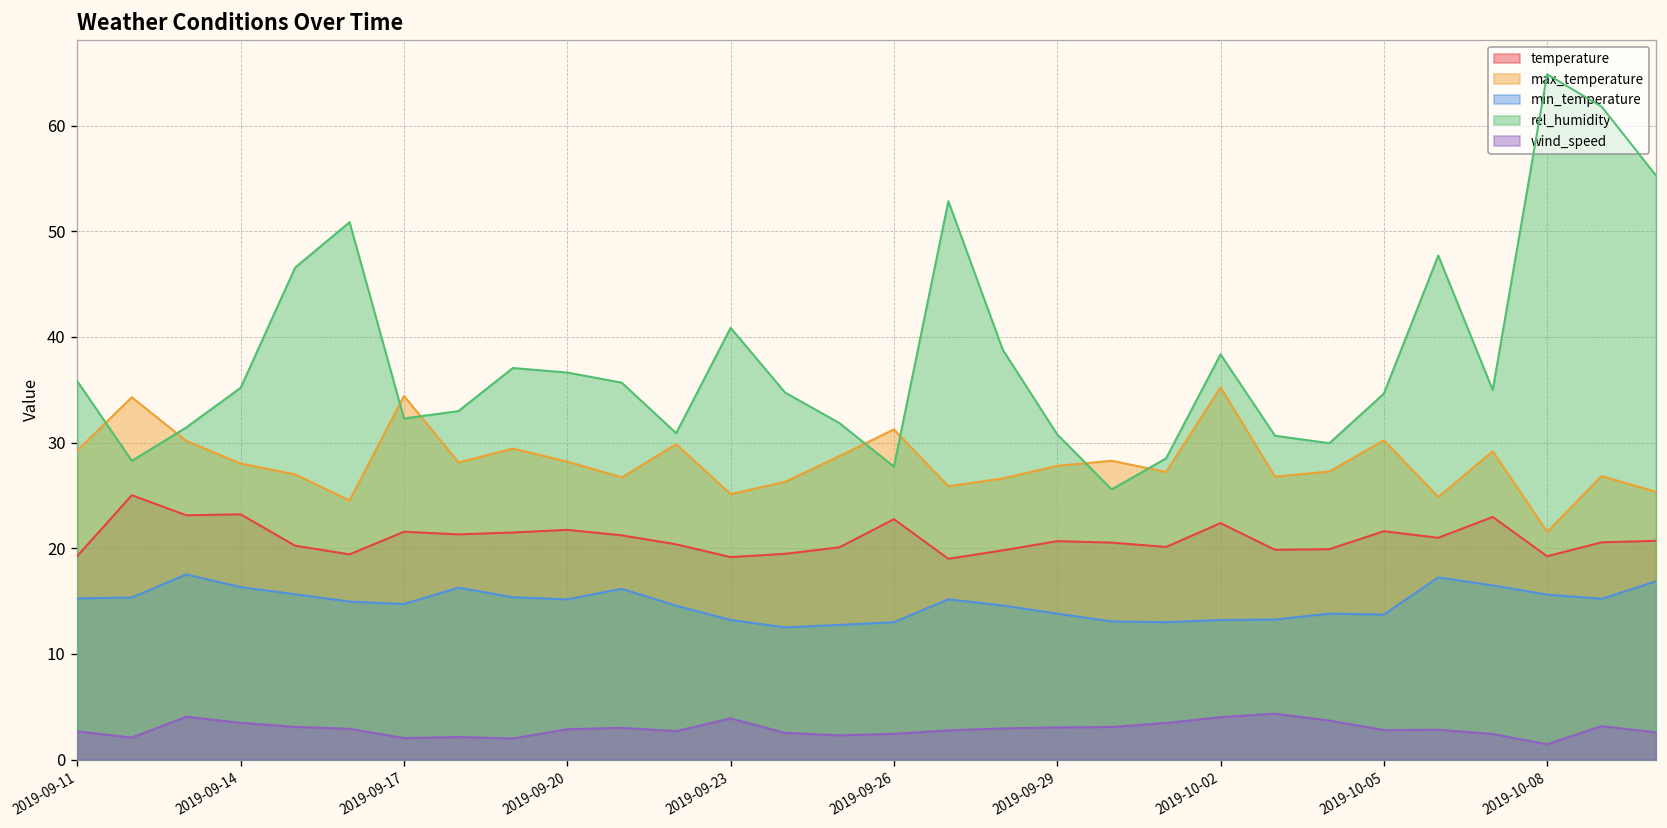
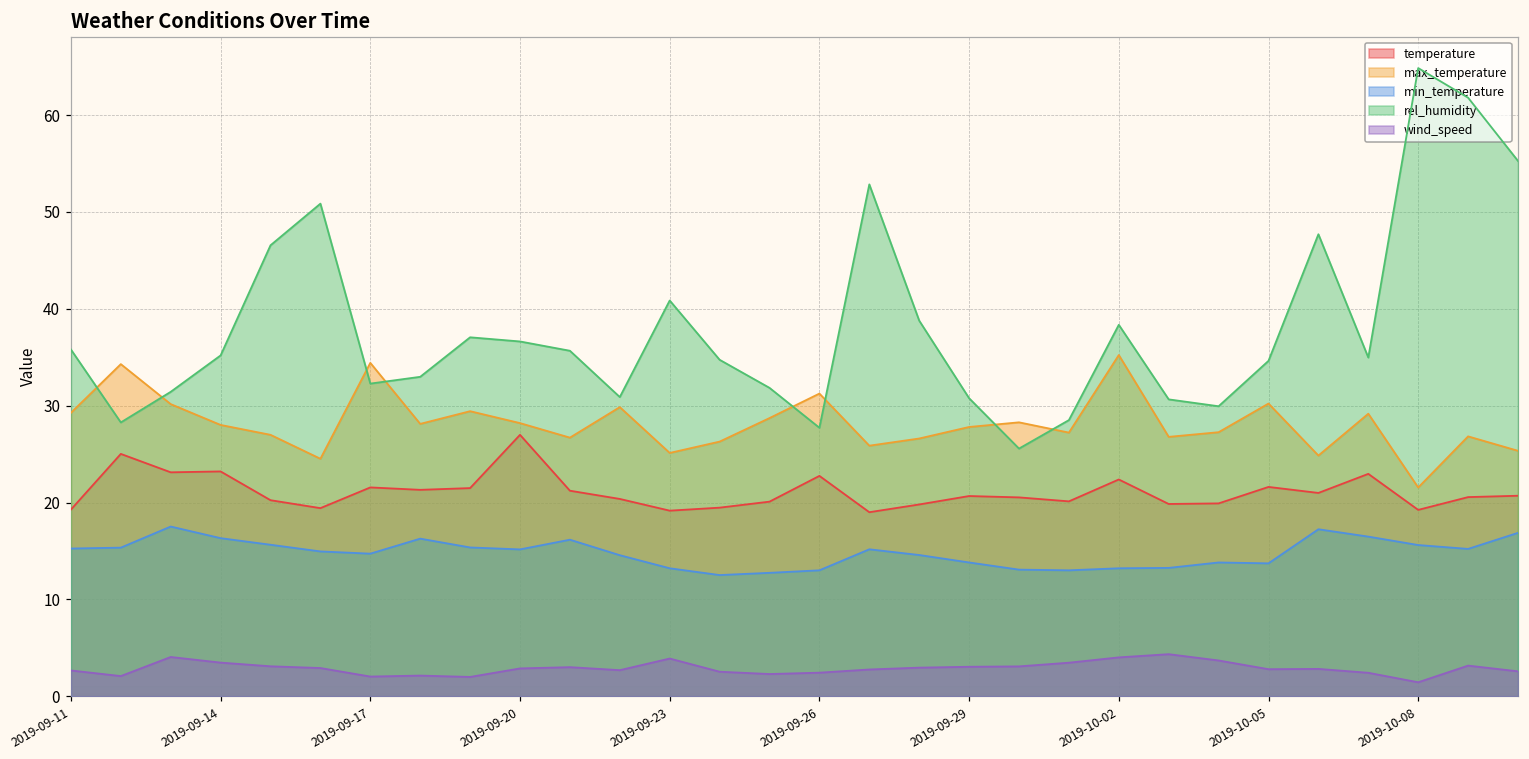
temperature, 2019-09-20: 22 -> 27
